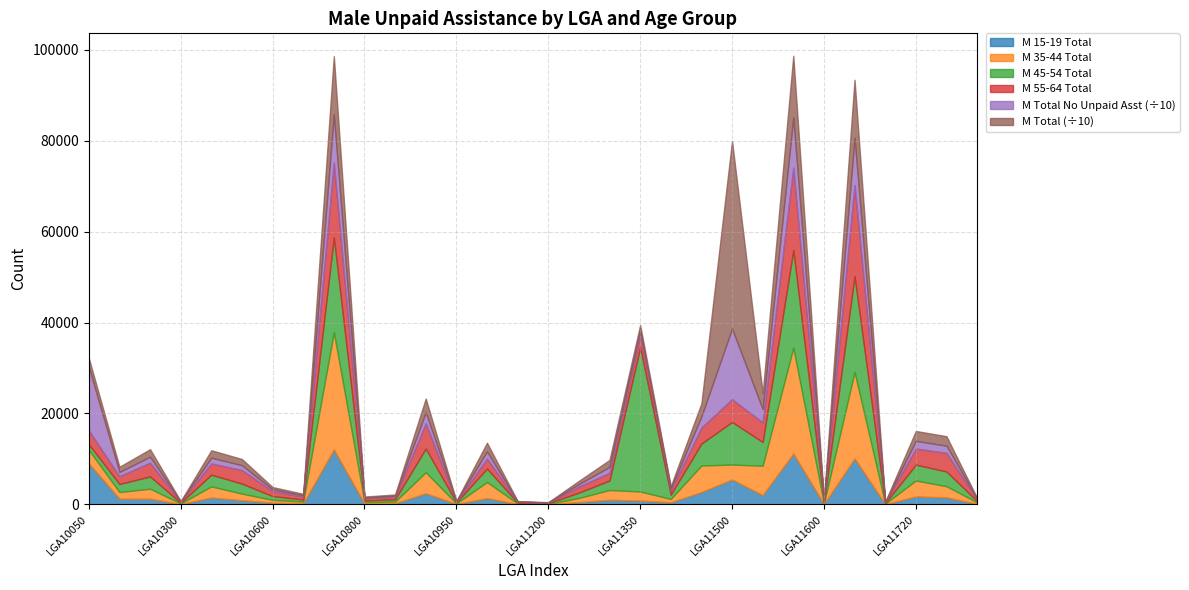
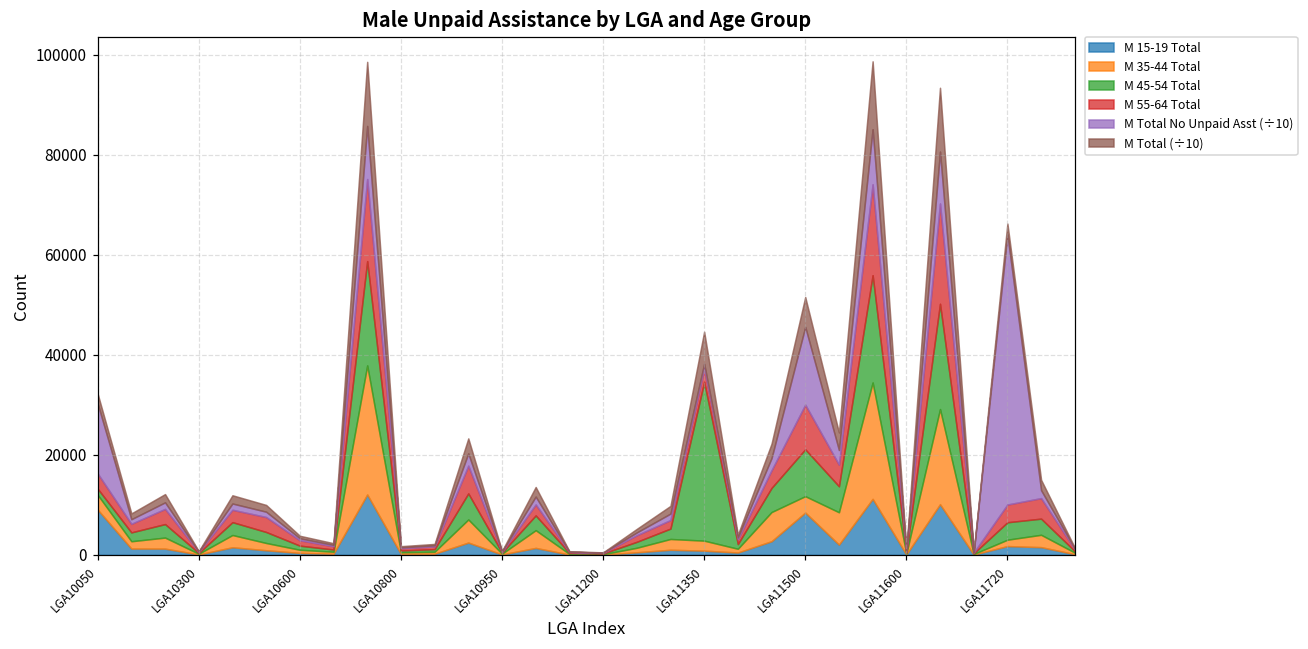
M Total (÷10), LGA11350: 1000 -> 6000
M 15-19 Total, LGA11500: 5000 -> 8000
M 55-64 Total, LGA11500: 5000 -> 9000
M Total (÷10), LGA11500: 41000 -> 6000
M 35-44 Total, LGA11720: 4000 -> 1000
M Total No Unpaid Asst (÷10), LGA11720: 2000 -> 54000
